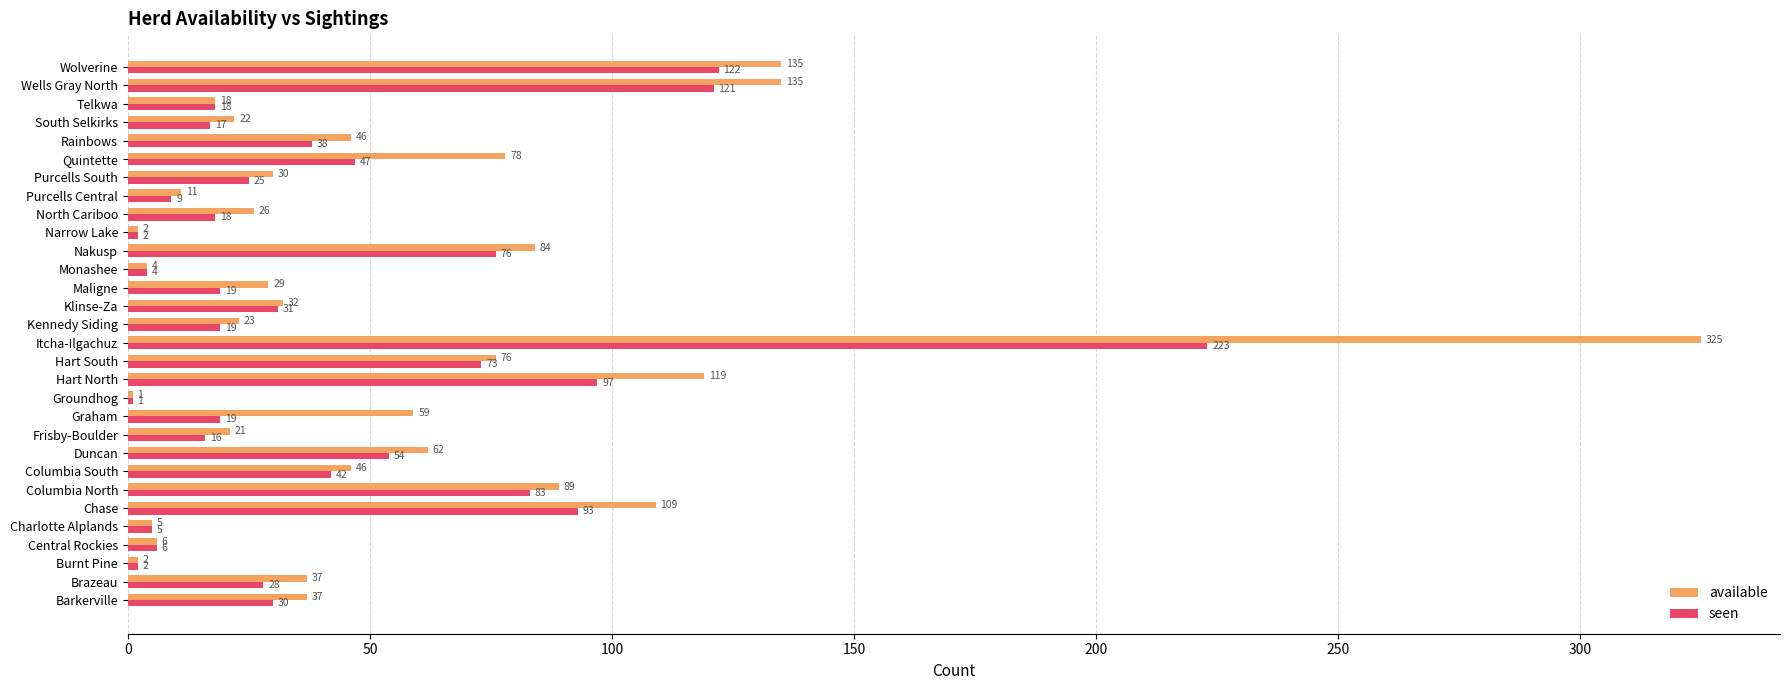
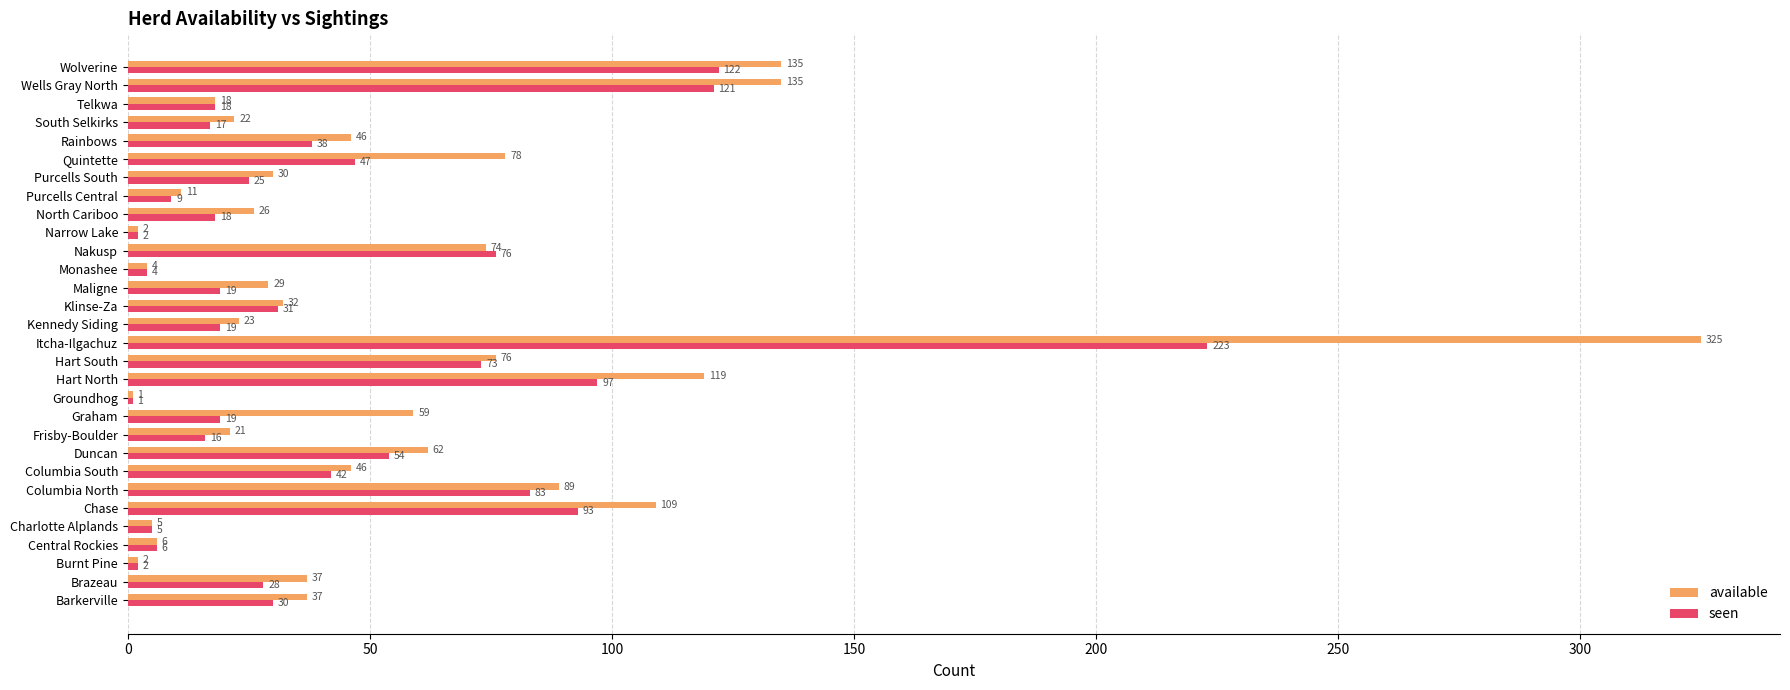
available, Nakusp: 84 -> 74
